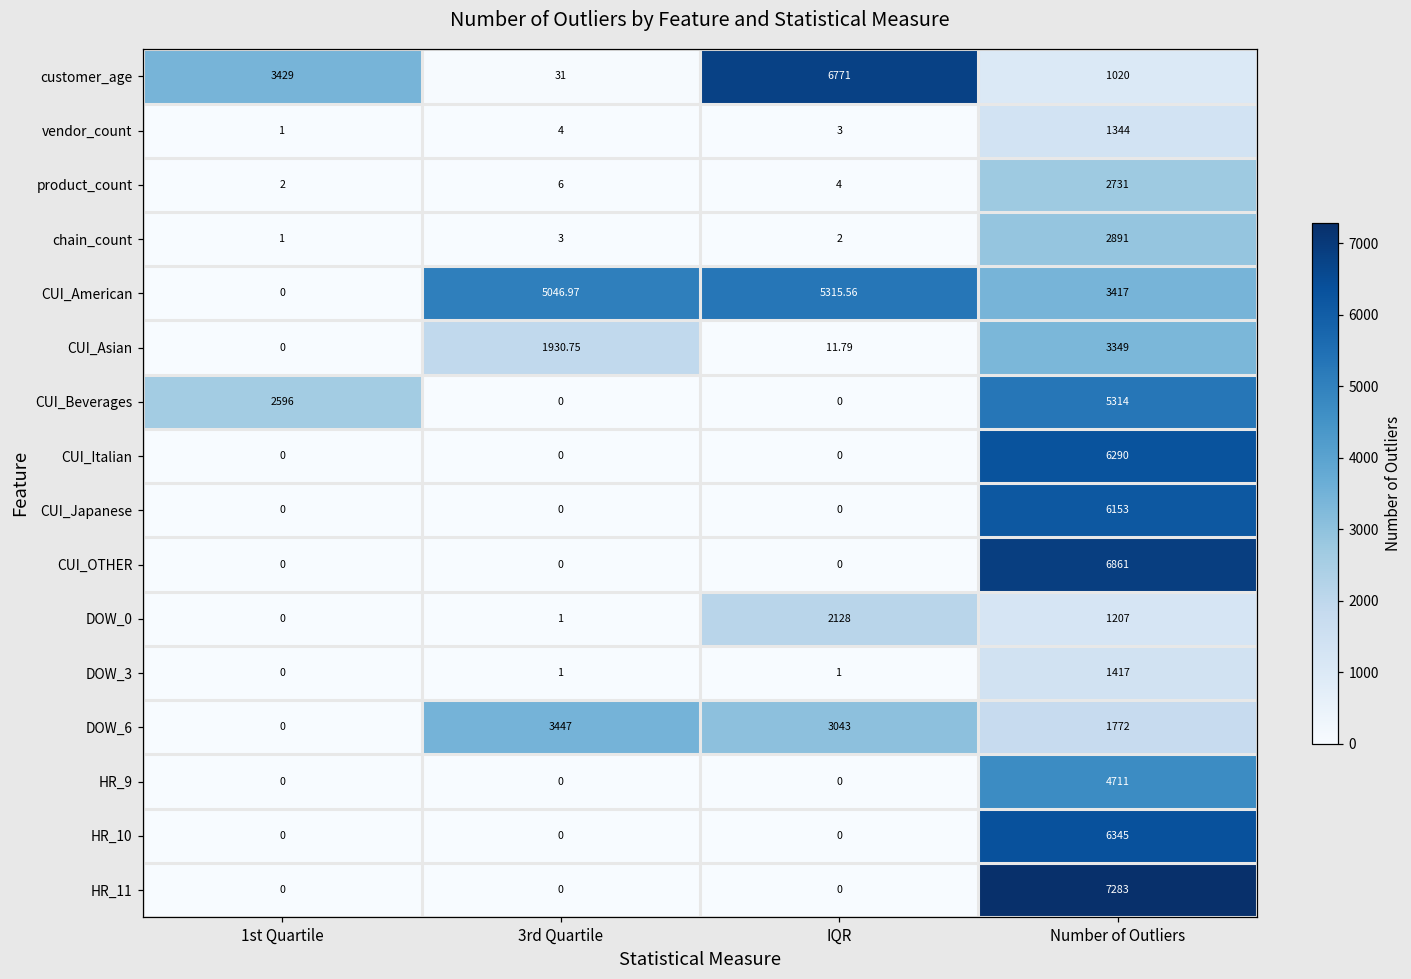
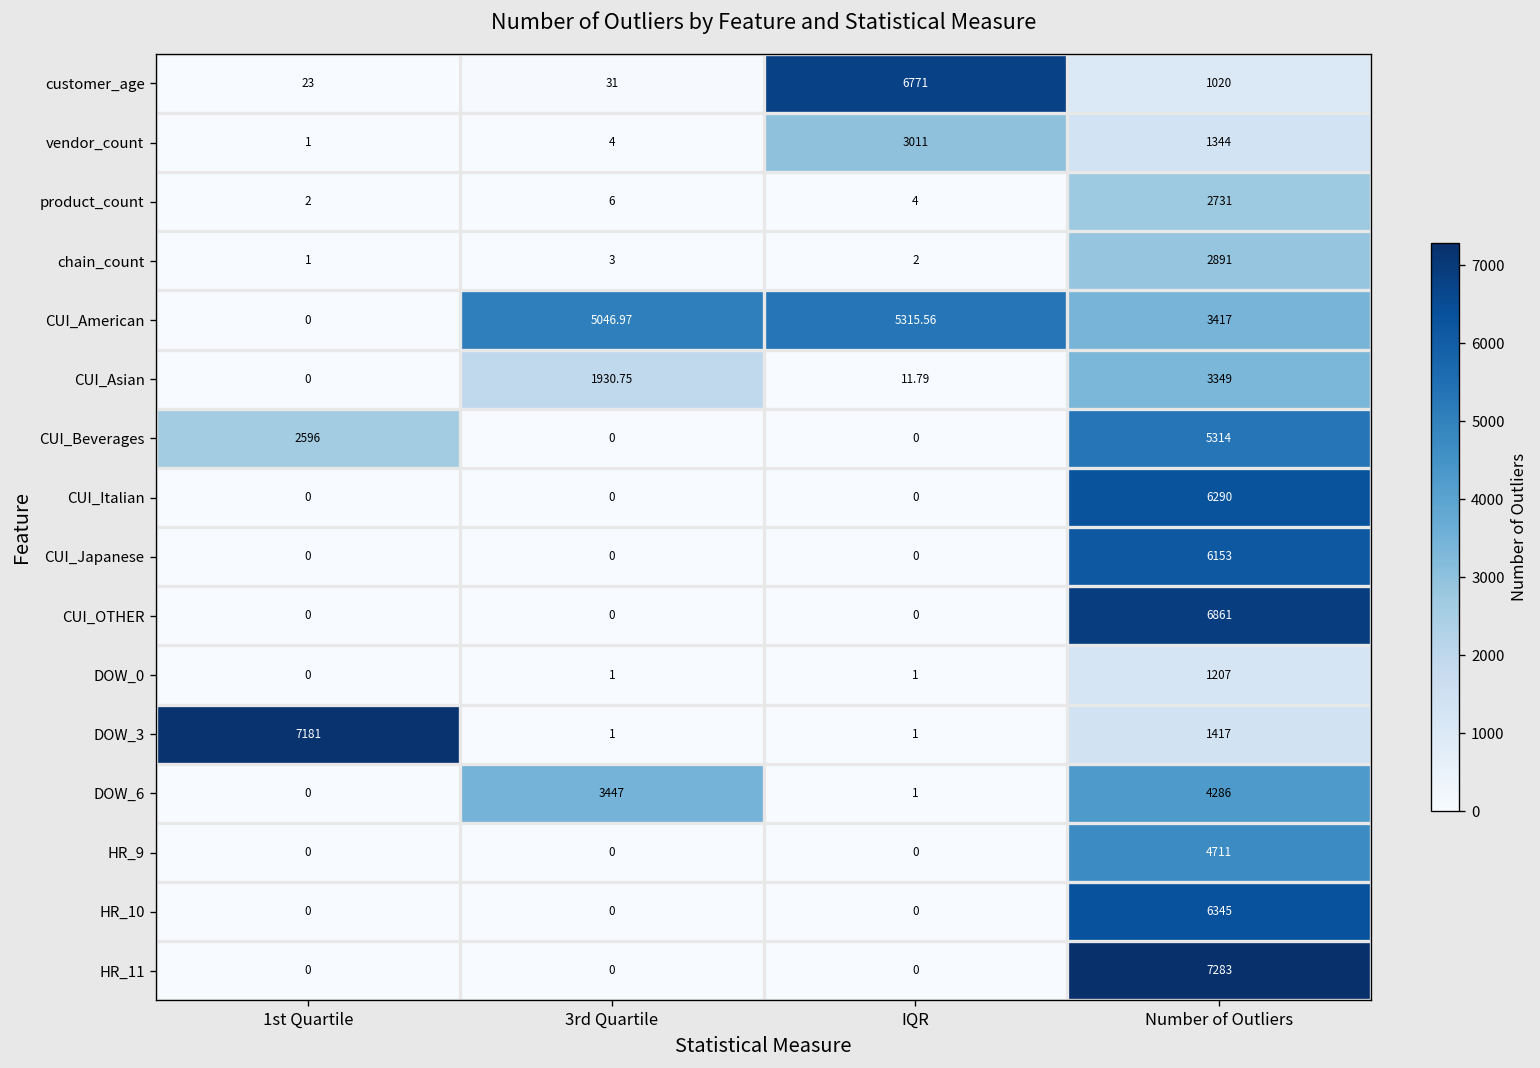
customer_age, 1st Quartile: 3429 -> 23
vendor_count, IQR: 3 -> 3011
DOW_0, IQR: 2128 -> 1
DOW_3, 1st Quartile: 0 -> 7181
DOW_6, IQR: 3043 -> 1
DOW_6, Number of Outliers: 1772 -> 4286
